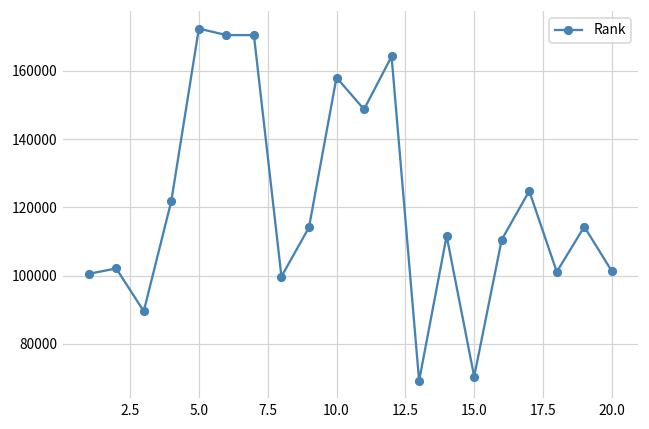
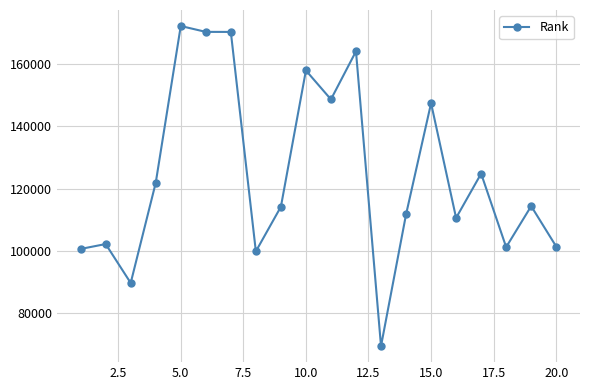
15.0: 70000 -> 147000
